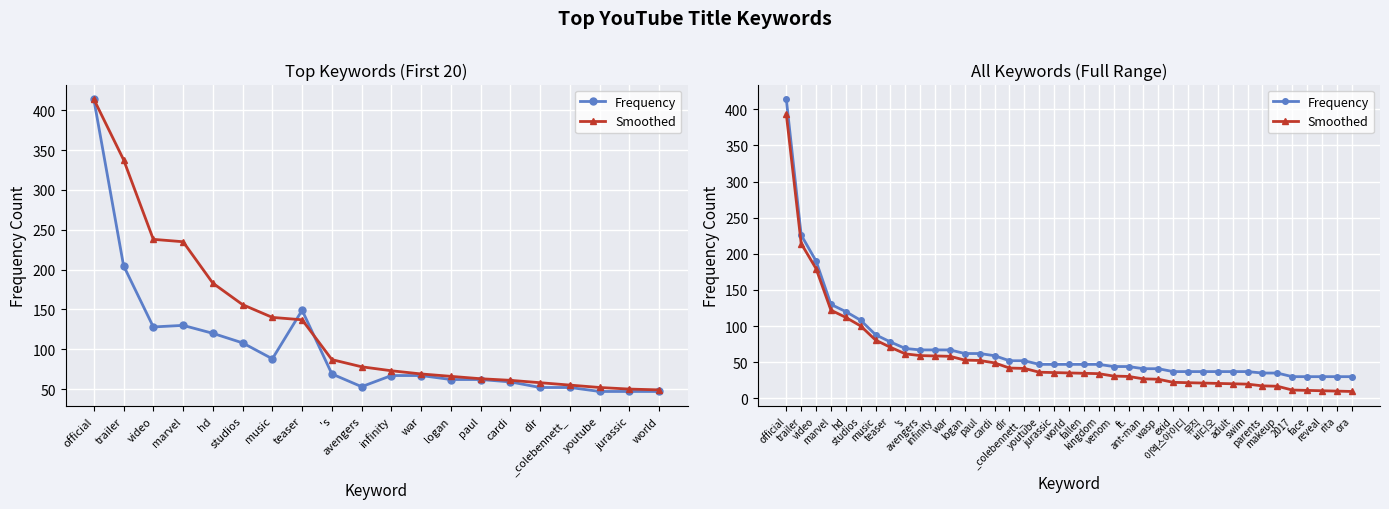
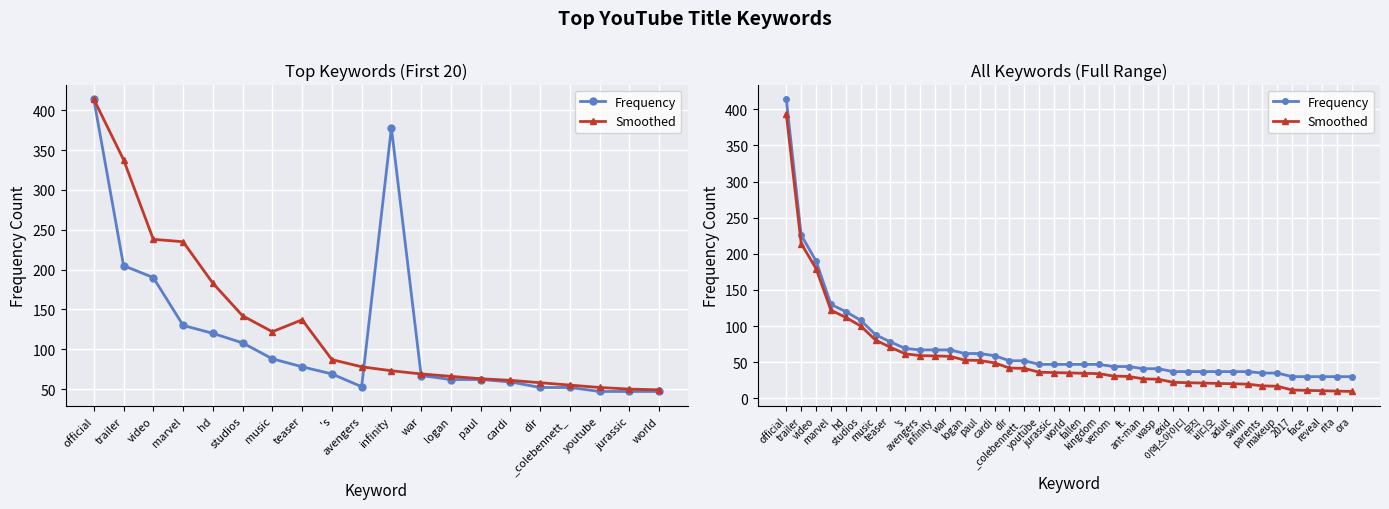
Top Keywords (First 20), Frequency, video: 130 -> 190
Top Keywords (First 20), Smoothed, studios: 160 -> 140
Top Keywords (First 20), Smoothed, music: 140 -> 120
Top Keywords (First 20), Frequency, teaser: 150 -> 80
Top Keywords (First 20), Frequency, infinity: 70 -> 380
